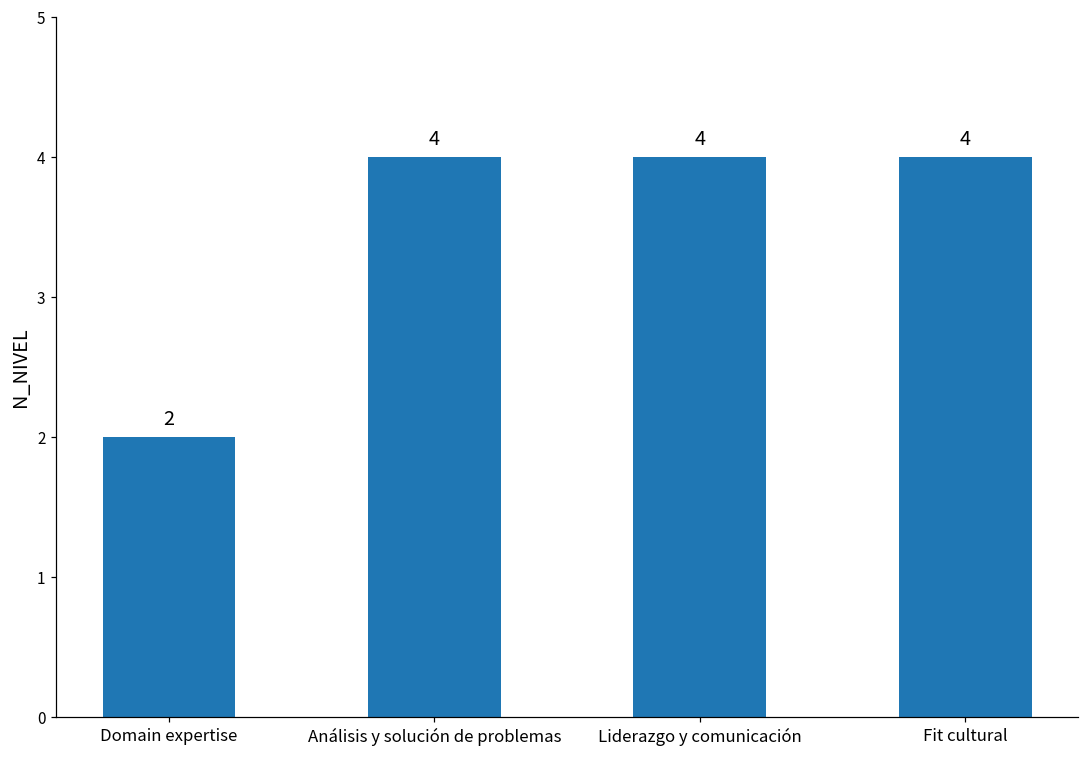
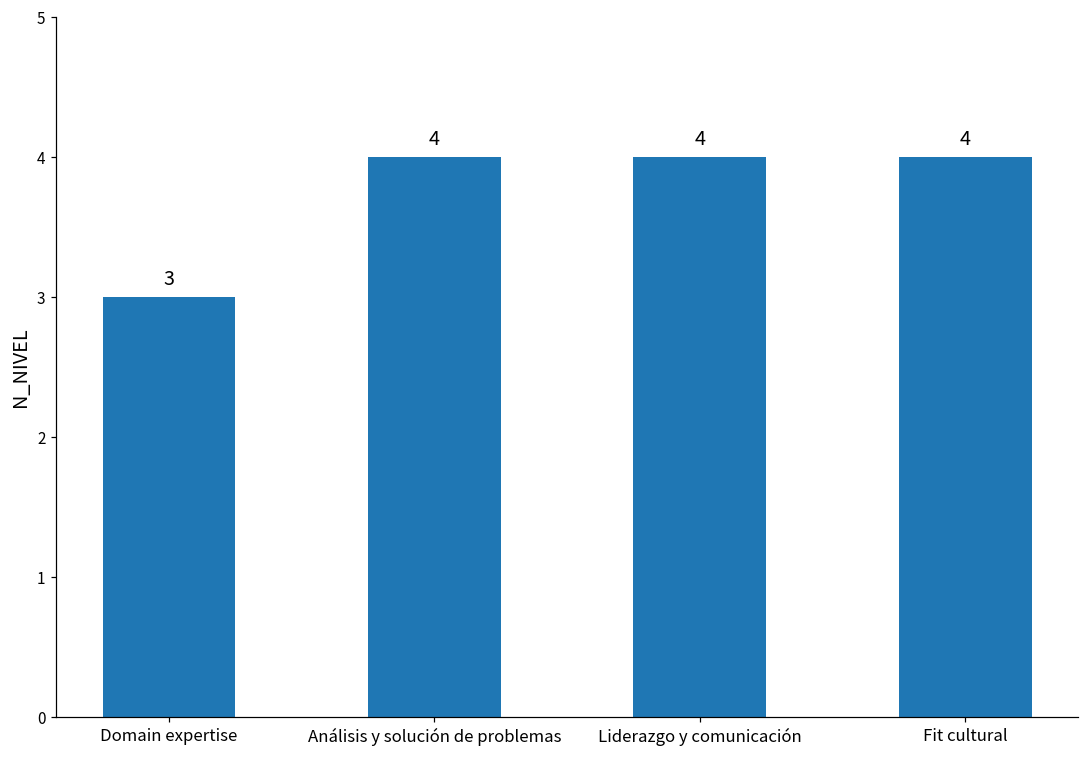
Domain expertise: 2 -> 3
